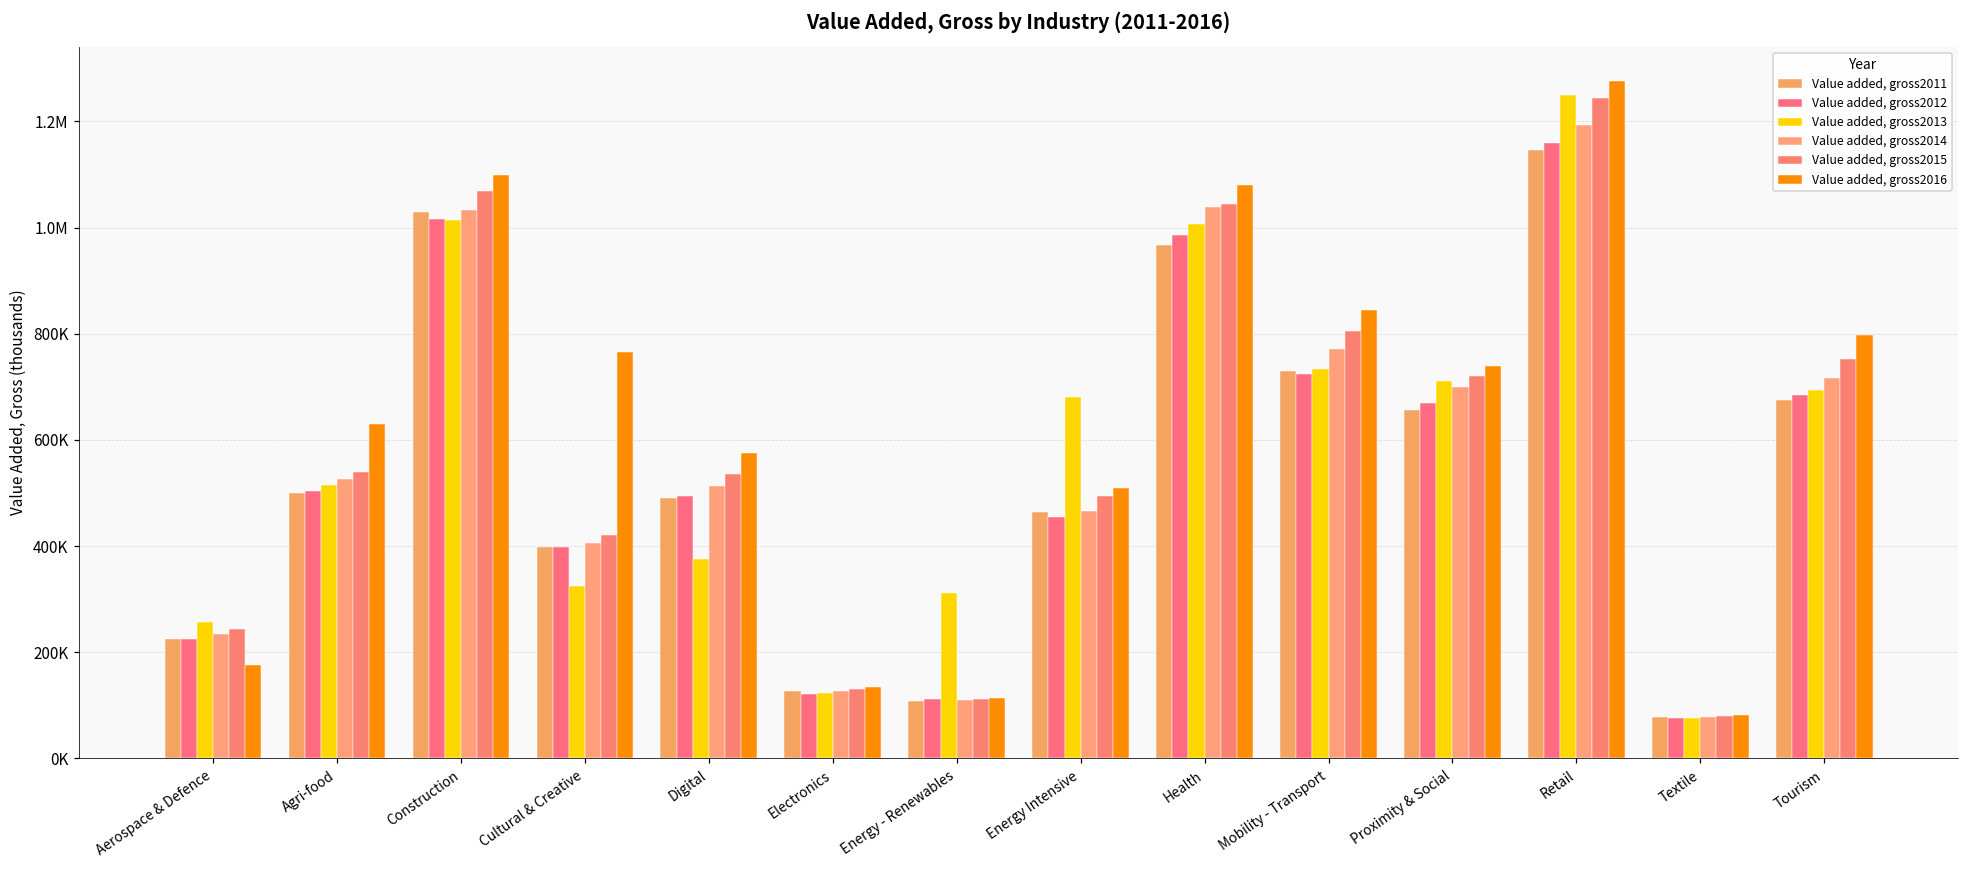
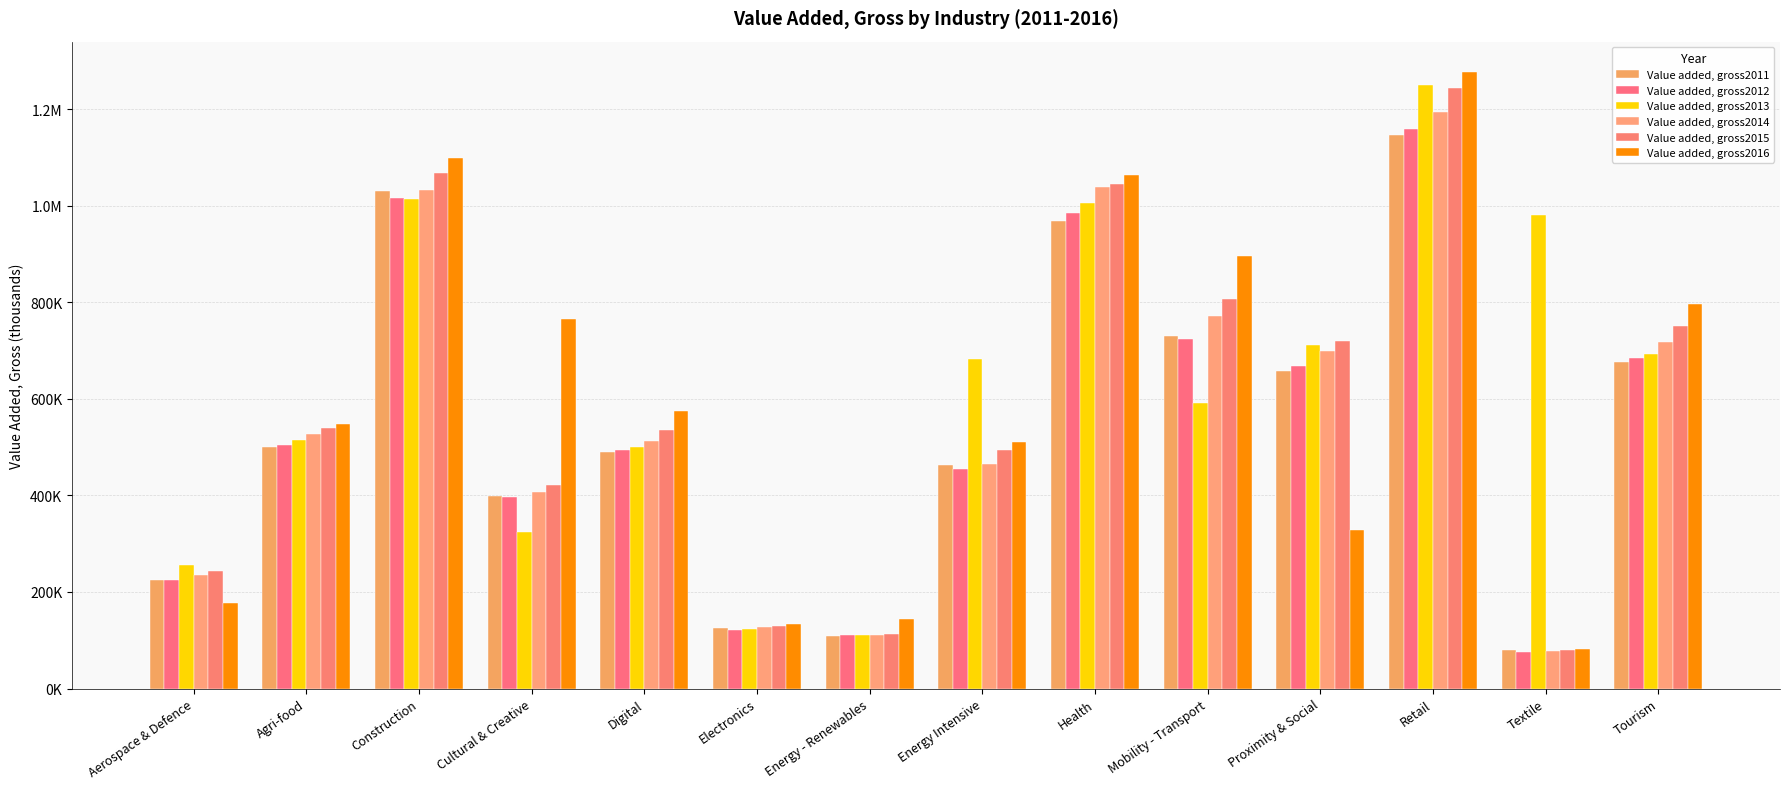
Value added, gross2016, Agri-food: 630000 -> 550000
Value added, gross2013, Digital: 380000 -> 500000
Value added, gross2013, Energy - Renewables: 310000 -> 110000
Value added, gross2016, Energy - Renewables: 110000 -> 140000
Value added, gross2016, Health: 1080000 -> 1060000
Value added, gross2013, Mobility - Transport: 730000 -> 590000
Value added, gross2016, Mobility - Transport: 840000 -> 900000
Value added, gross2016, Proximity & Social: 740000 -> 330000
Value added, gross2013, Textile: 80000 -> 980000
